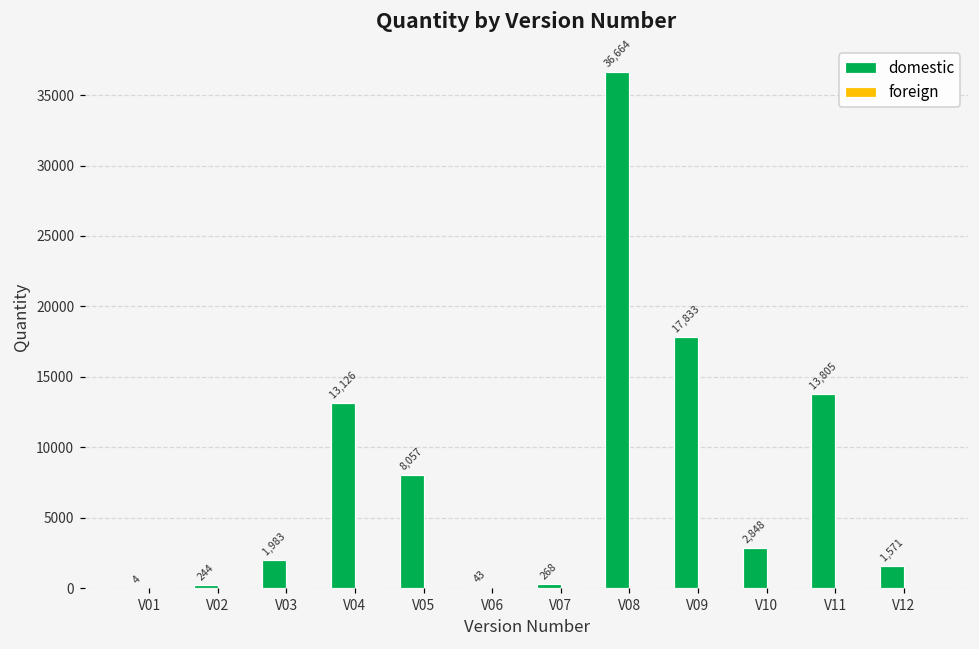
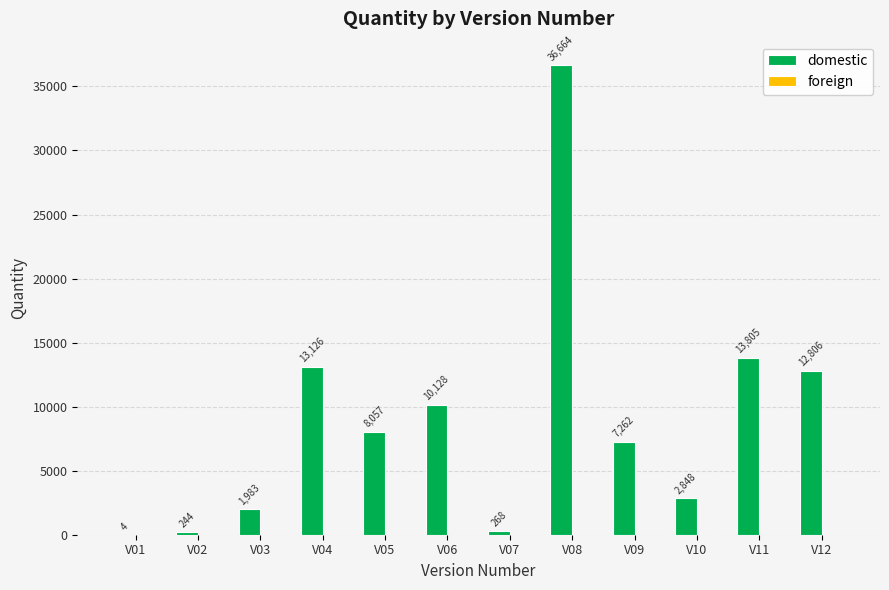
domestic, V06: 43 -> 10,128
domestic, V09: 17,833 -> 7,262
domestic, V12: 1,571 -> 12,806
